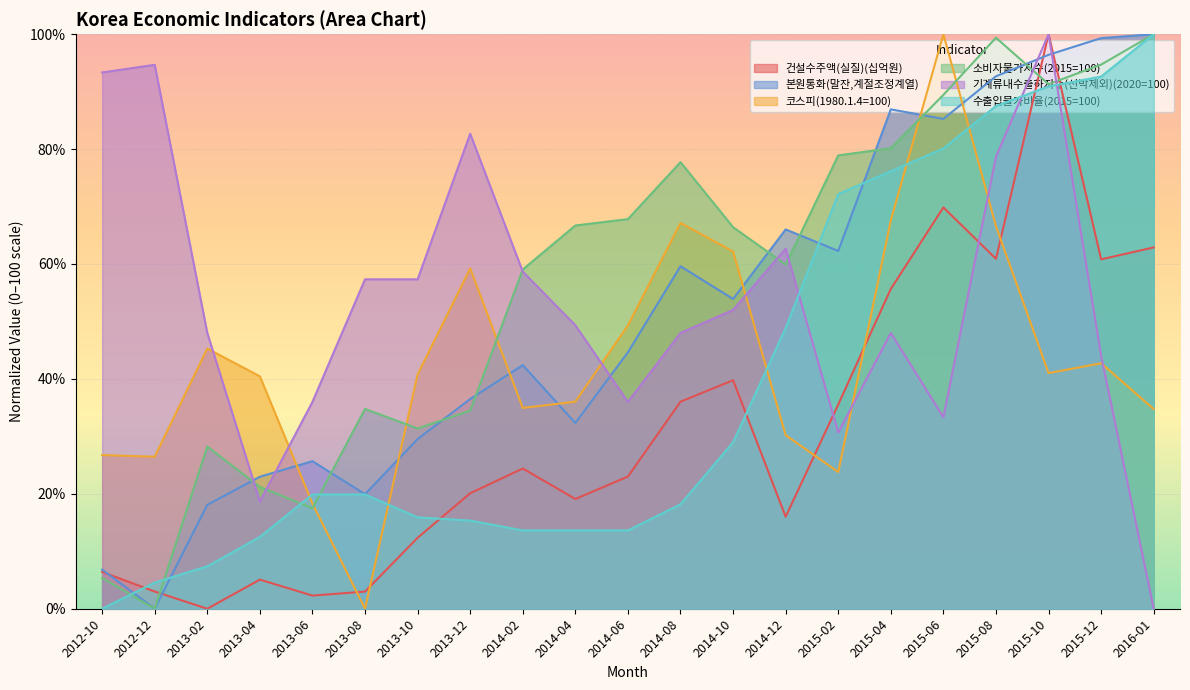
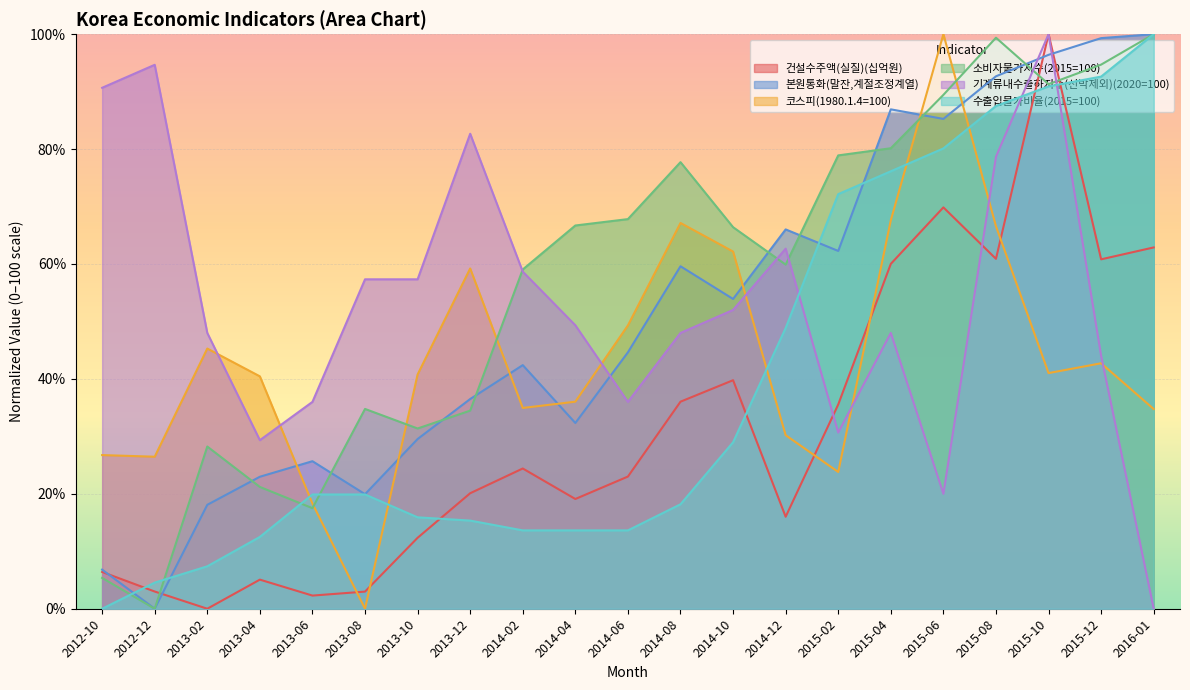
기계류내수출하지수(선박제외)(2020=100), 2012-10: 93% -> 91%
기계류내수출하지수(선박제외)(2020=100), 2013-04: 19% -> 29%
건설수주액(실질)(십억원), 2015-04: 56% -> 60%
기계류내수출하지수(선박제외)(2020=100), 2015-06: 33% -> 20%
